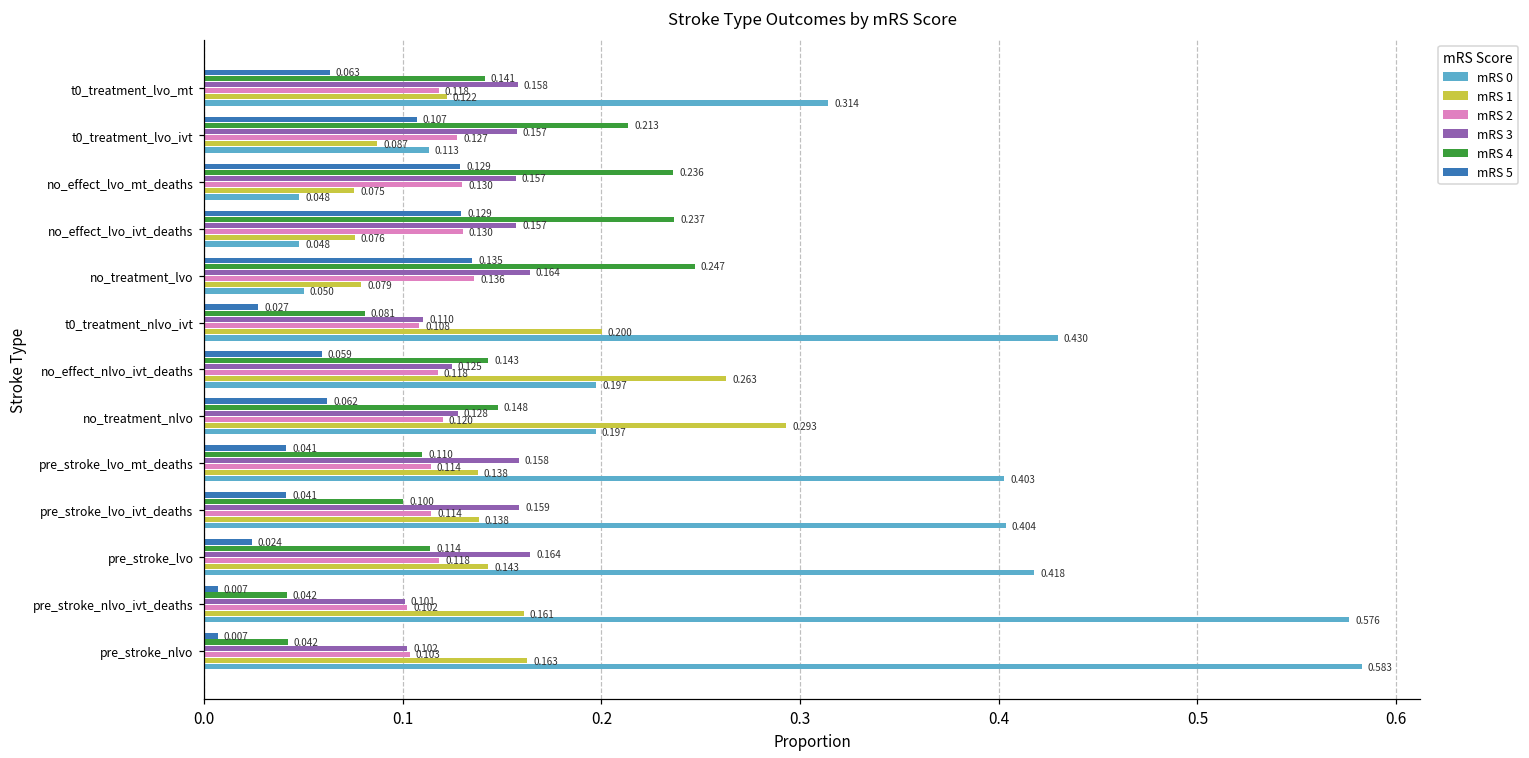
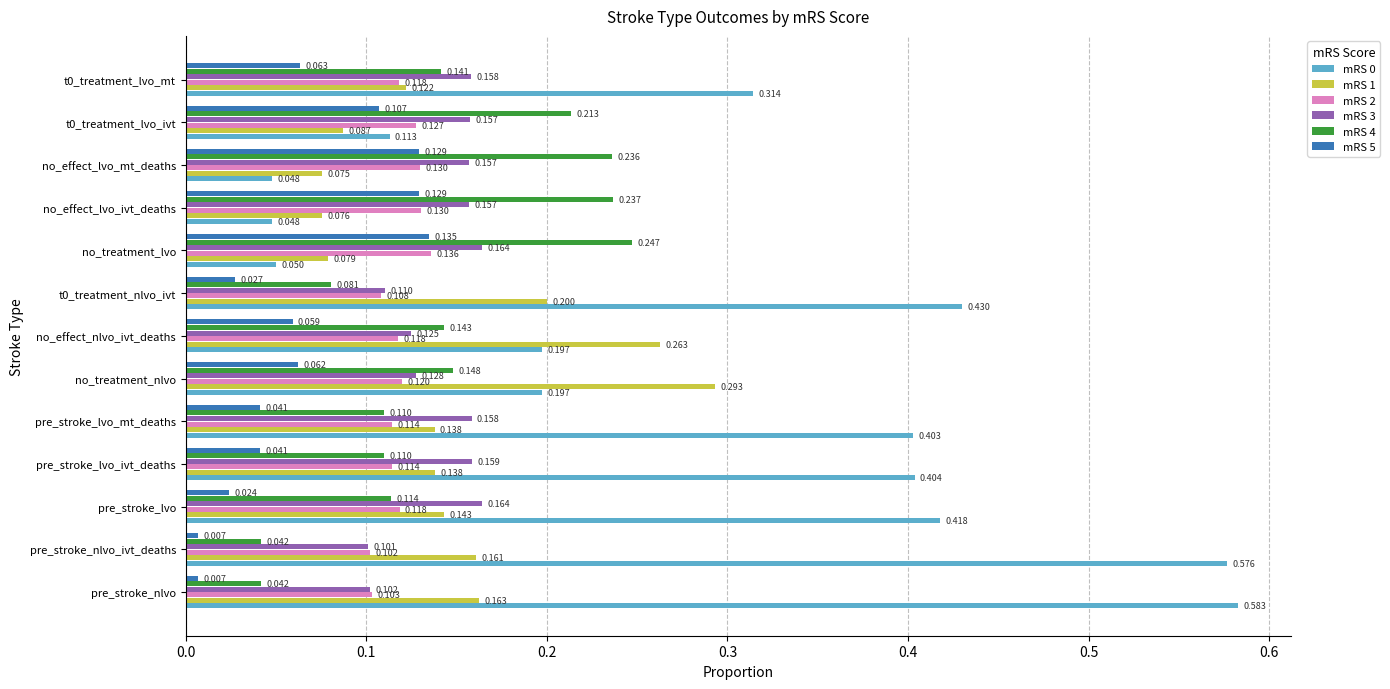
mRS 4, pre_stroke_lvo_ivt_deaths: 0.100 -> 0.110
